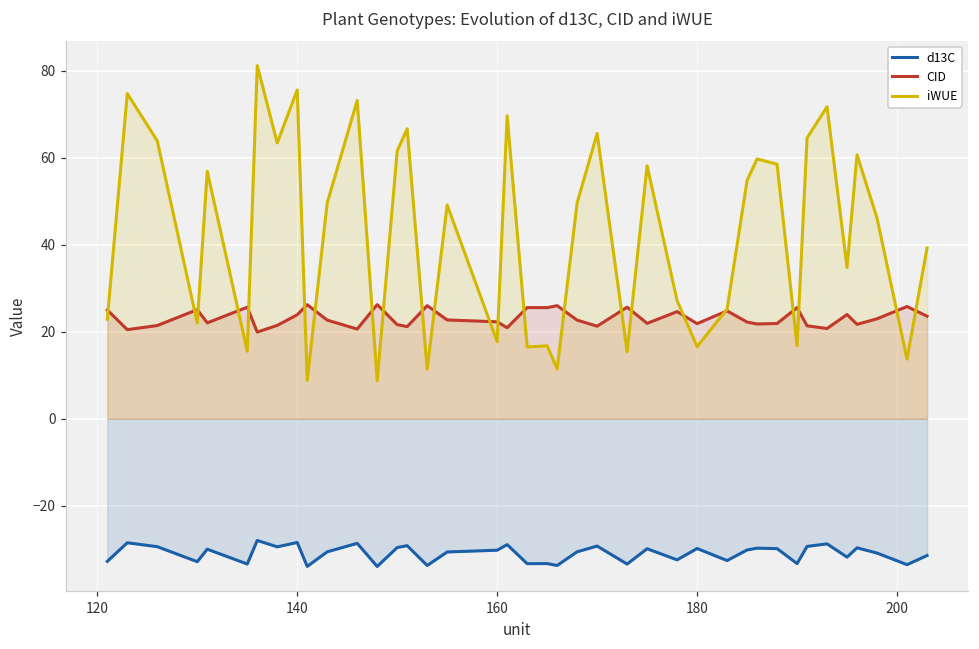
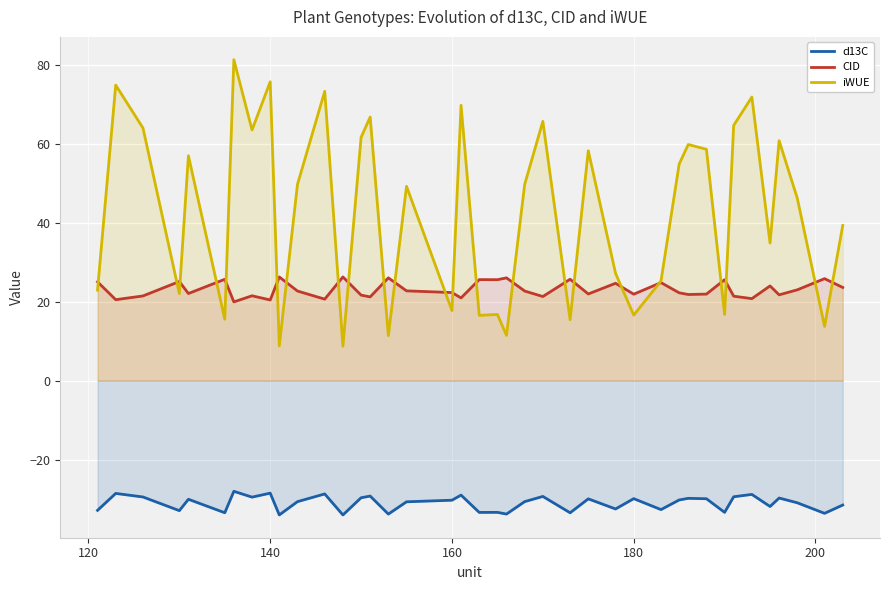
CID, 140: 24 -> 20
